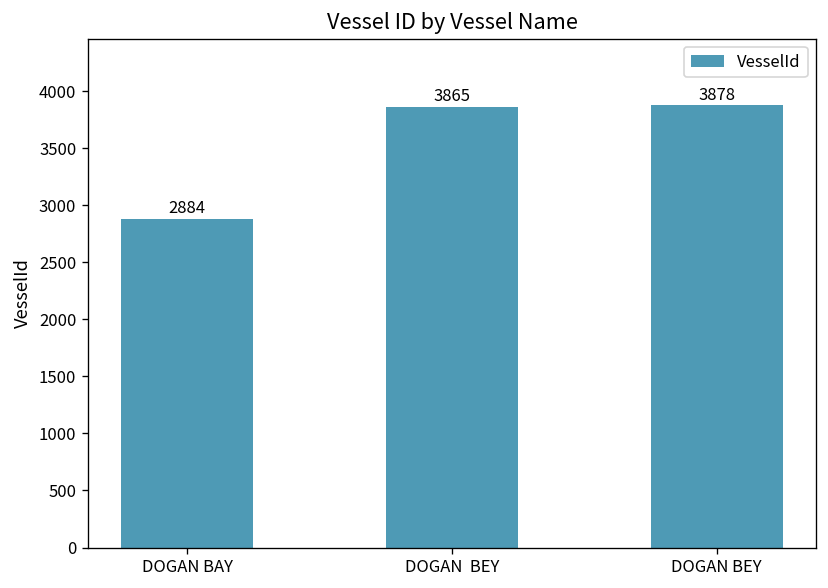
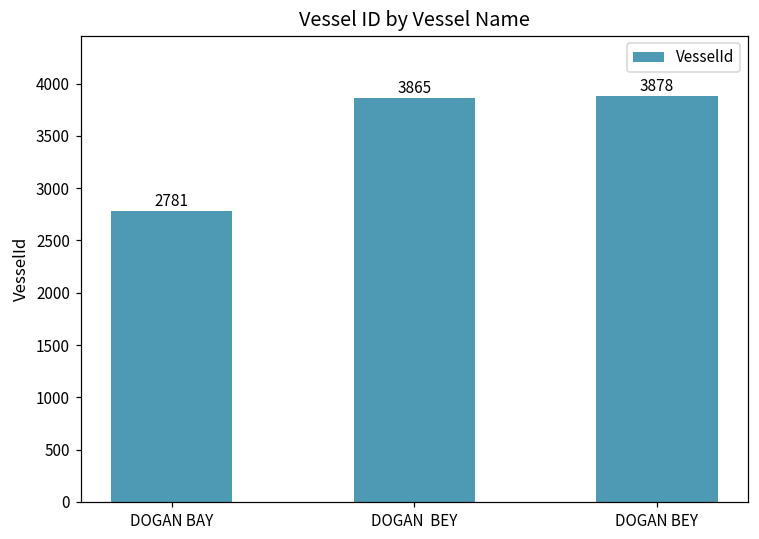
DOGAN BAY: 2884 -> 2781
